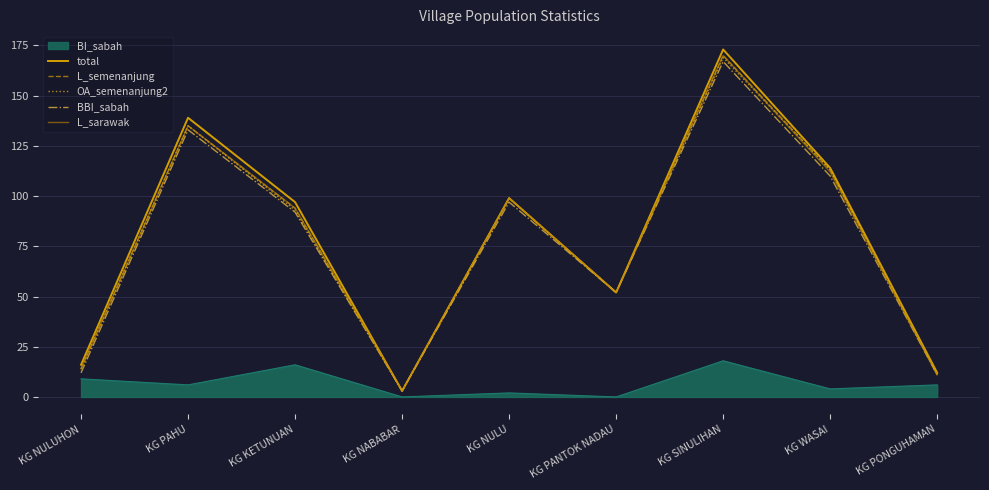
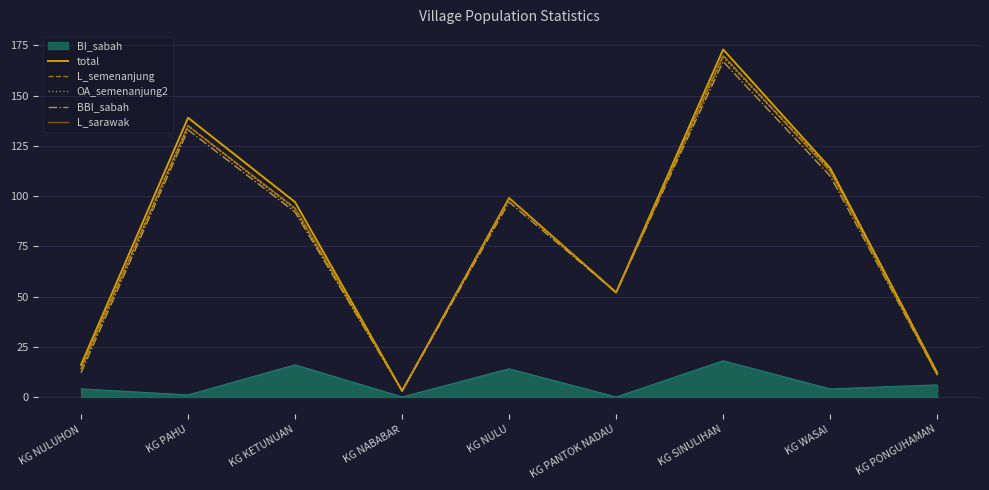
BI_sabah, KG NULUHON: 9 -> 4
BI_sabah, KG PAHU: 6 -> 1
BI_sabah, KG NULU: 2 -> 14
